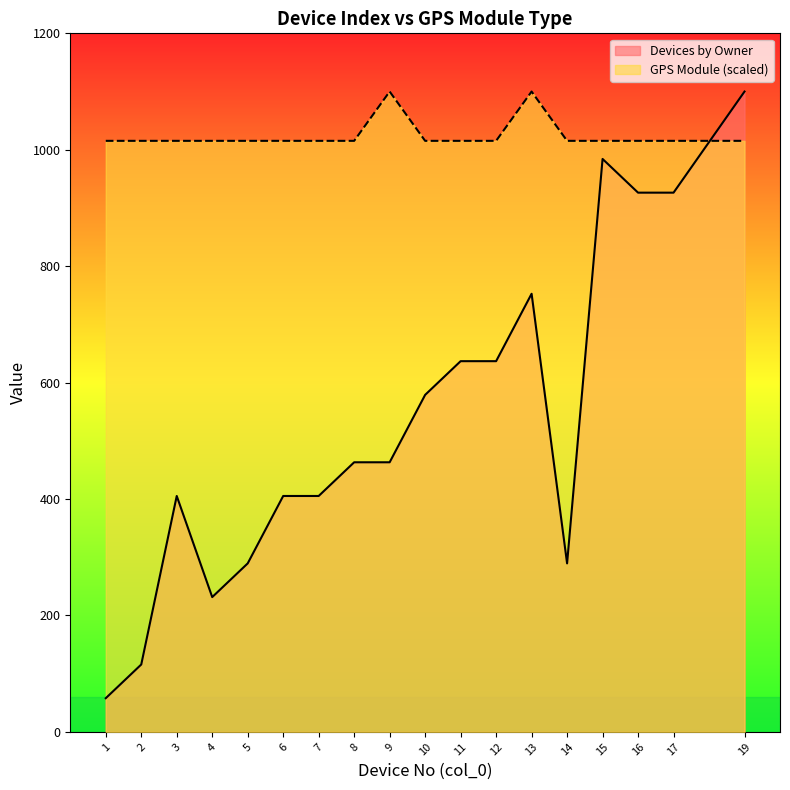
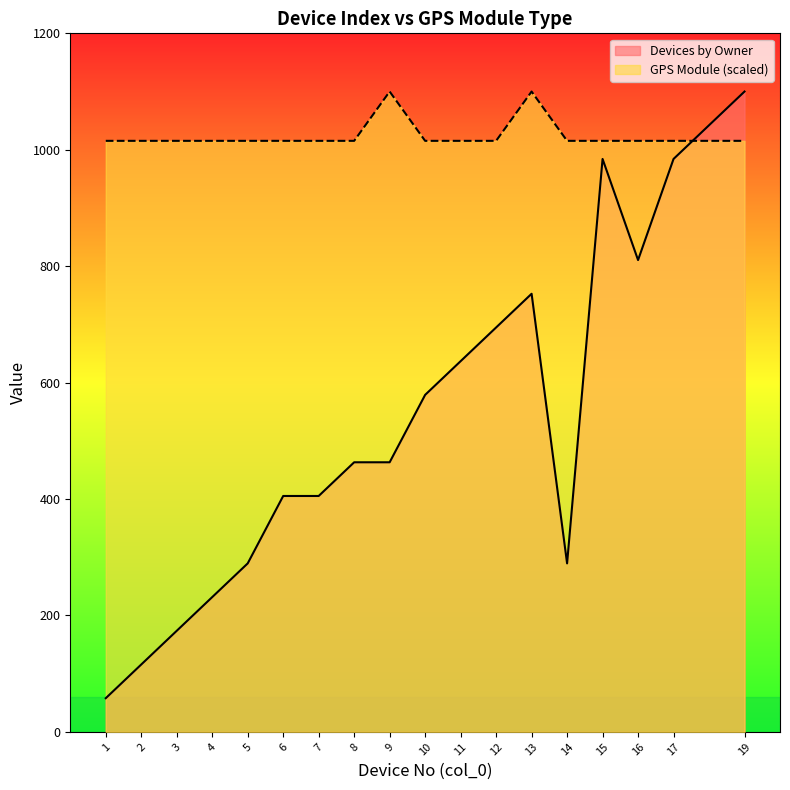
Devices by Owner, 3: 410 -> 170
Devices by Owner, 12: 640 -> 690
Devices by Owner, 16: 930 -> 810
Devices by Owner, 17: 930 -> 980
